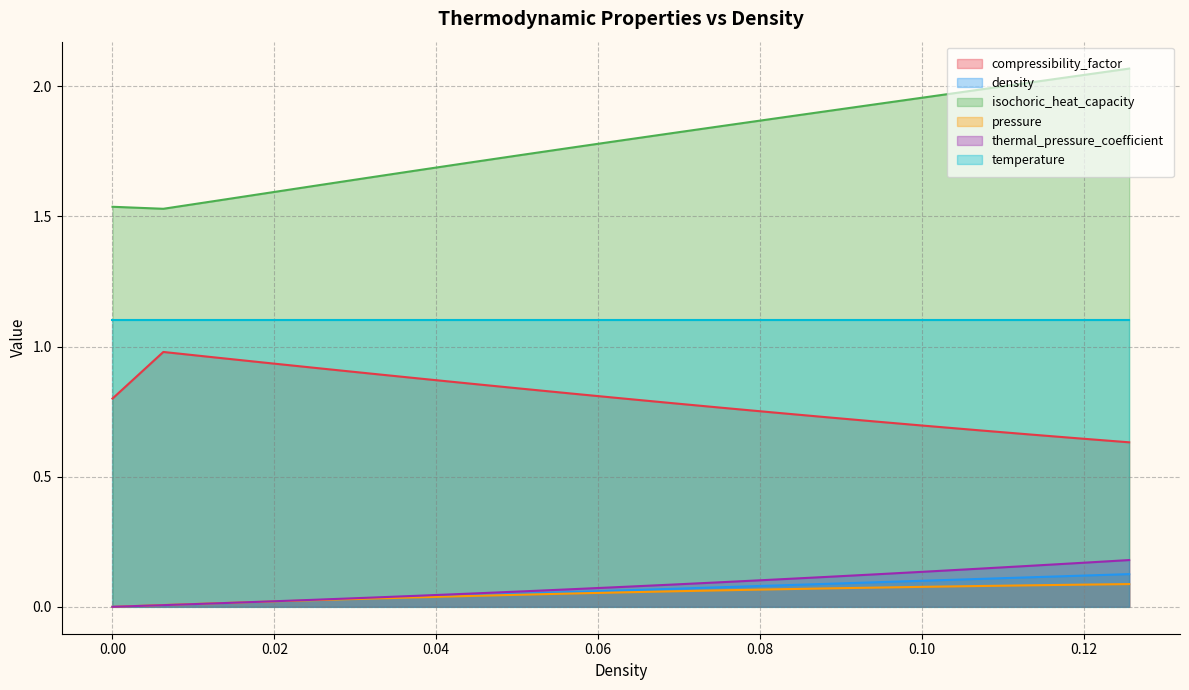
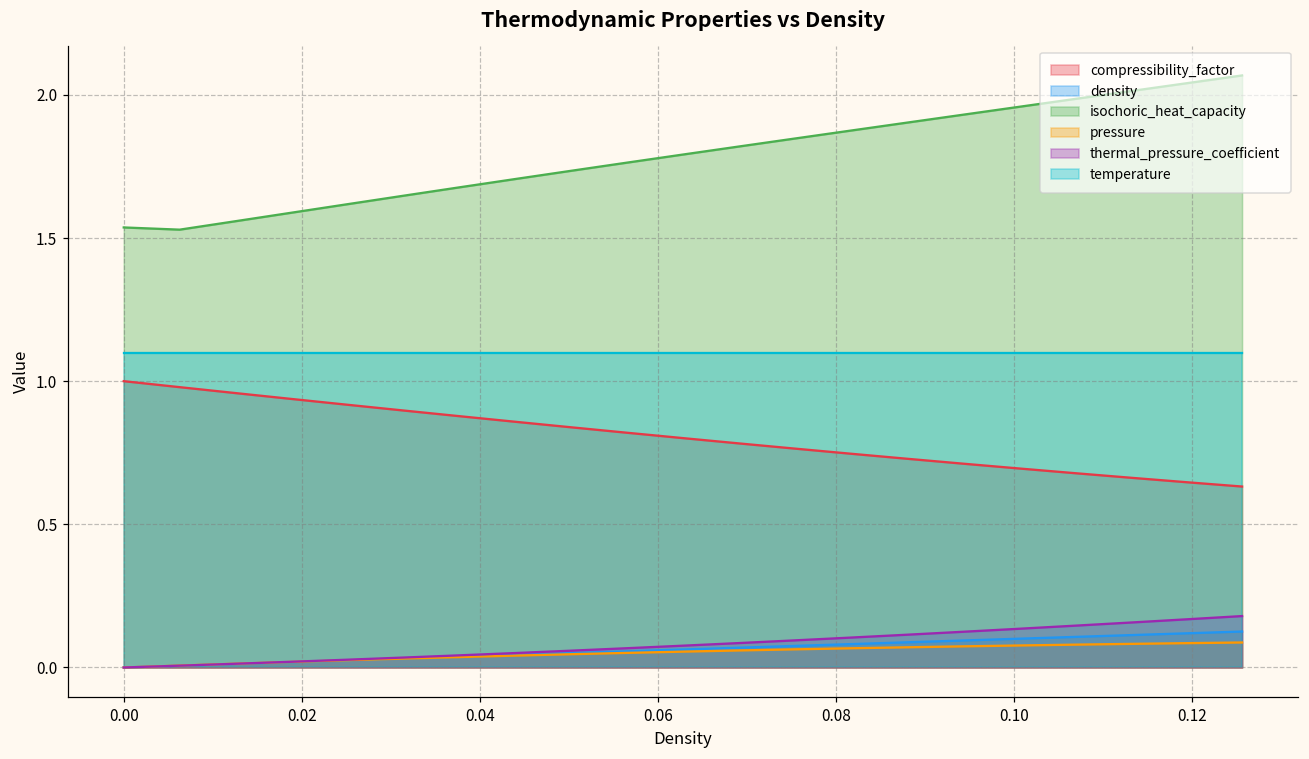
compressibility_factor, 0.00: 0.8 -> 1.0
